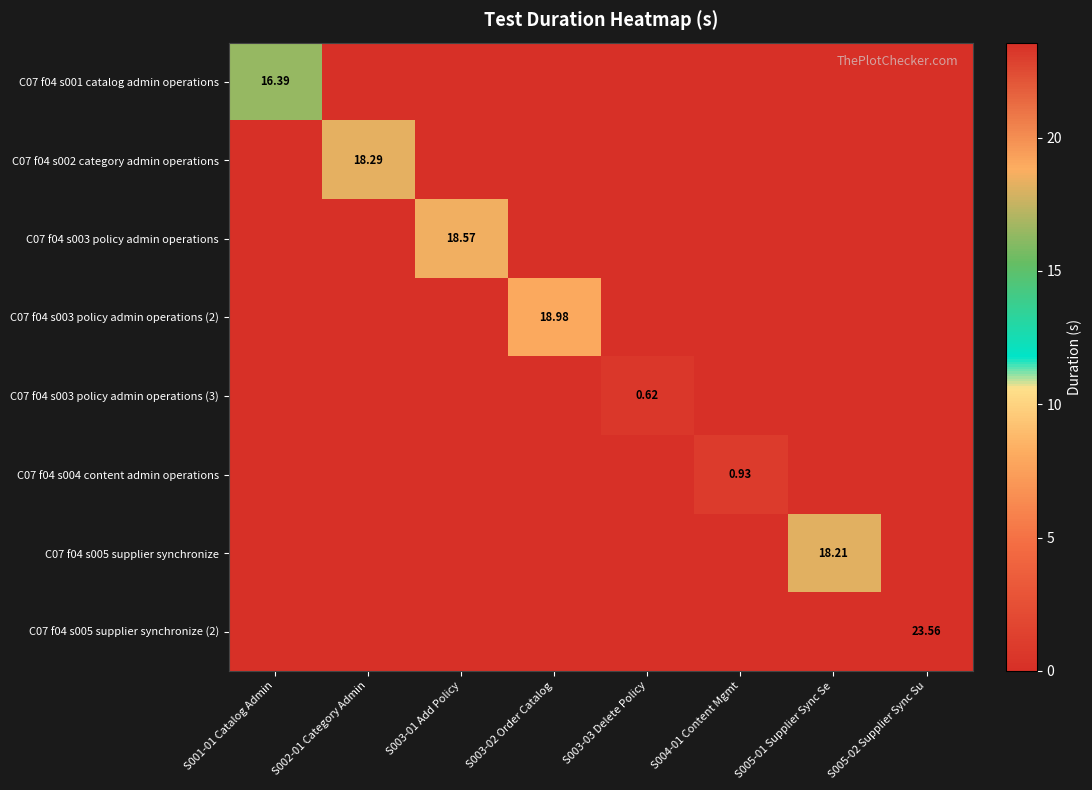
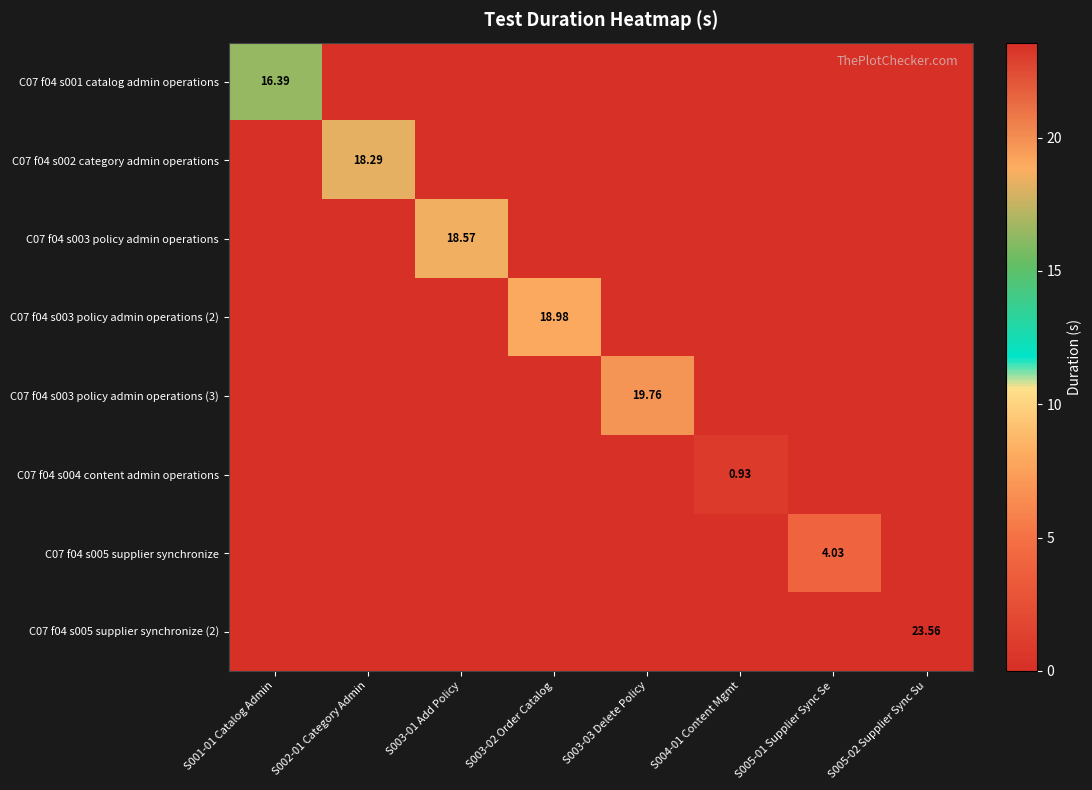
C07 f04 s003 policy admin operations (3), S003-03 Delete Policy: 0.62 -> 19.76
C07 f04 s005 supplier synchronize, S005-01 Supplier Sync Se: 18.21 -> 4.03
